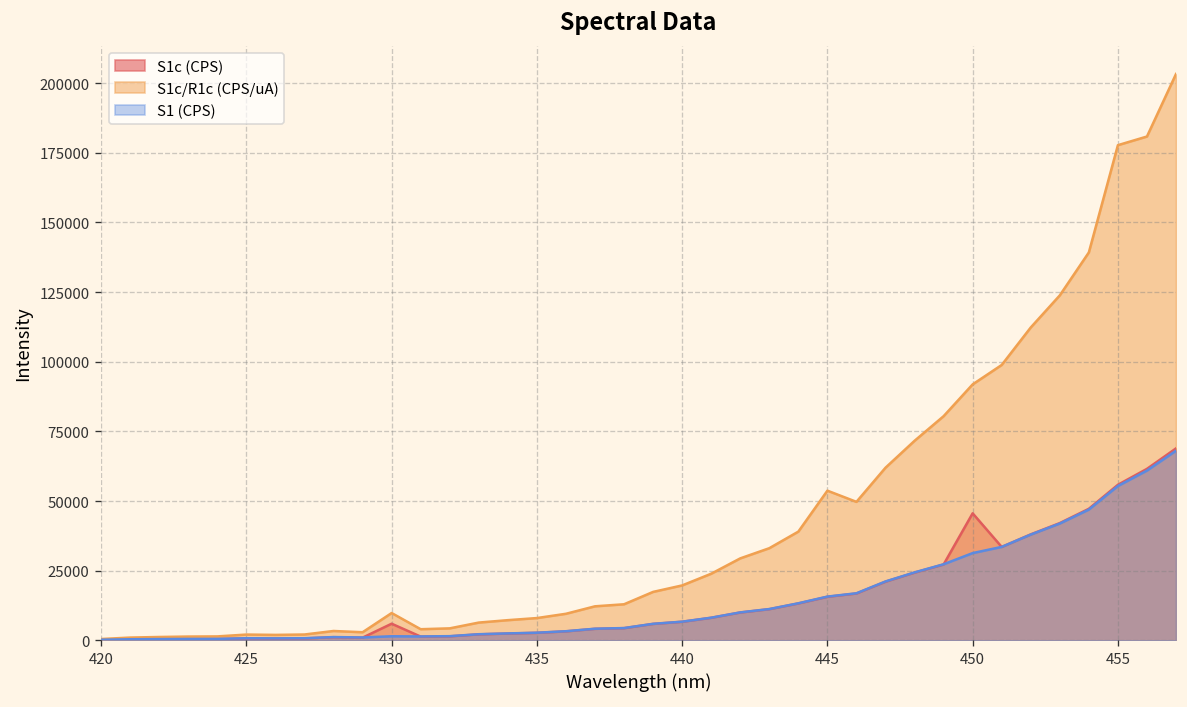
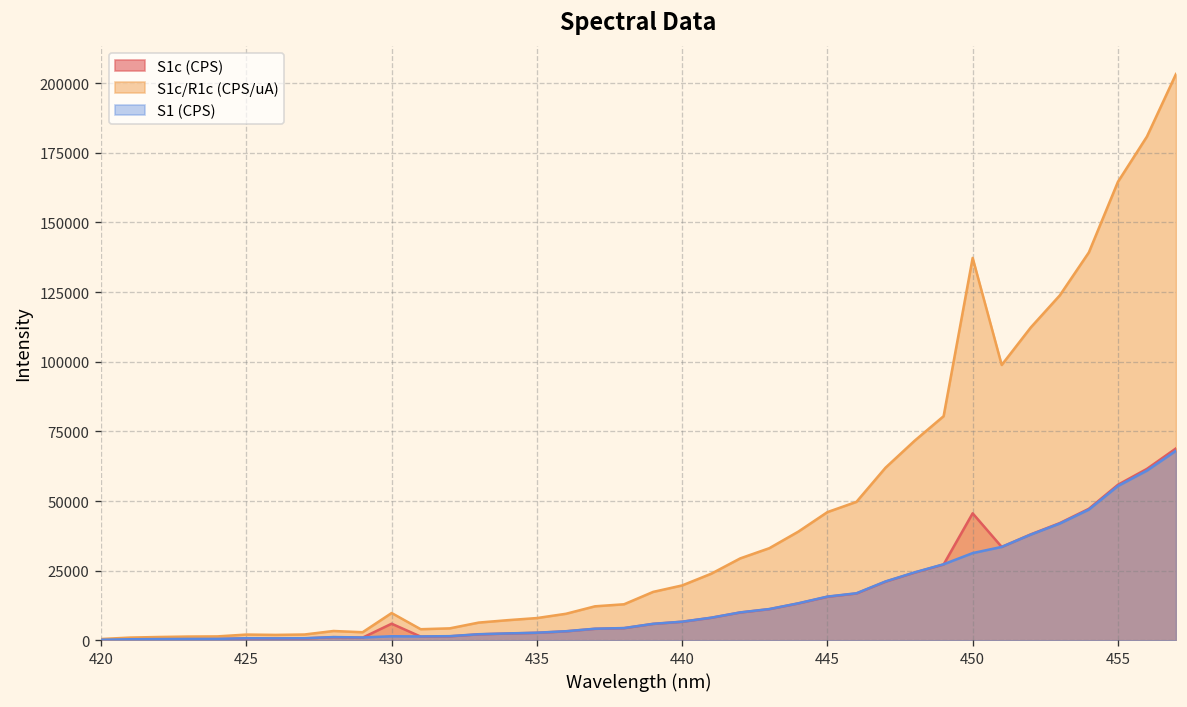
S1c/R1c (CPS/uA), 445: 54000 -> 46000
S1c/R1c (CPS/uA), 450: 92000 -> 137000
S1c/R1c (CPS/uA), 455: 178000 -> 165000
